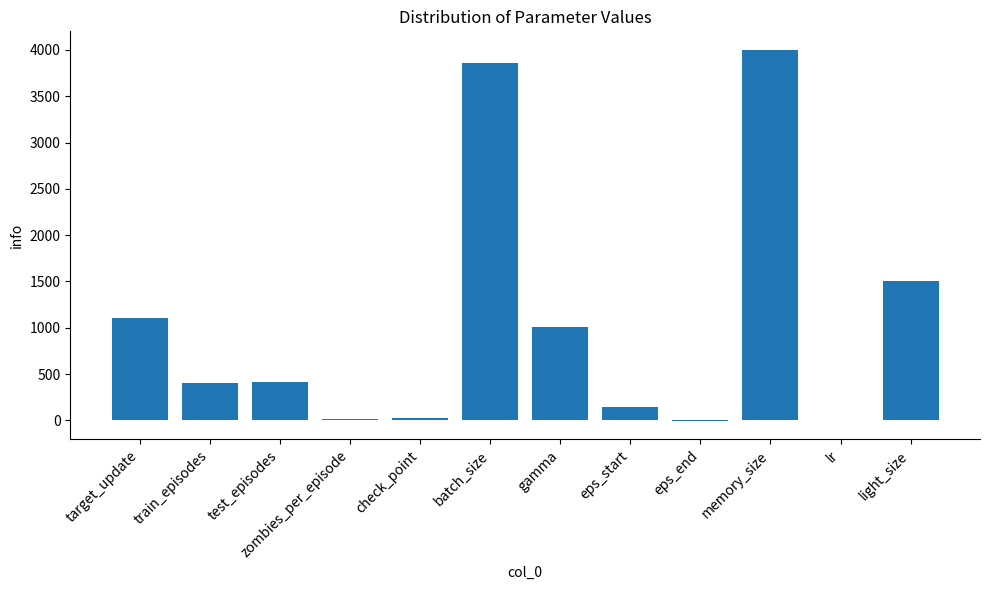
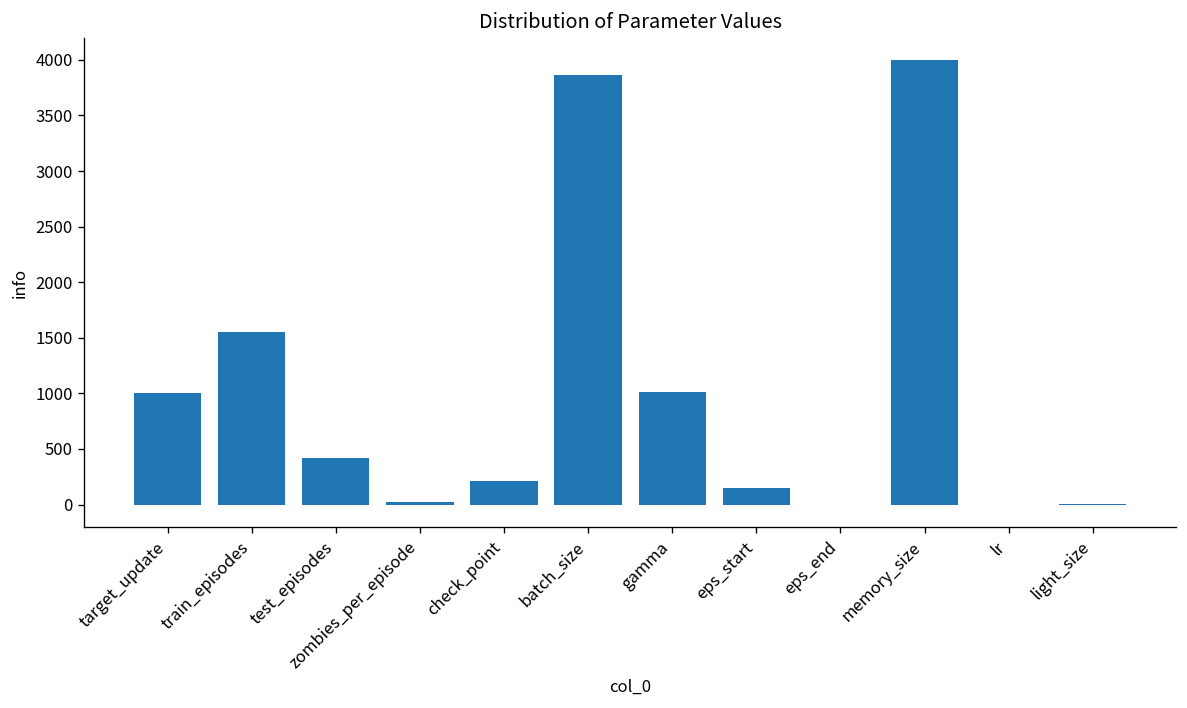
target_update: 1100 -> 1000
train_episodes: 400 -> 1500
check_point: 0 -> 200
light_size: 1500 -> 0
